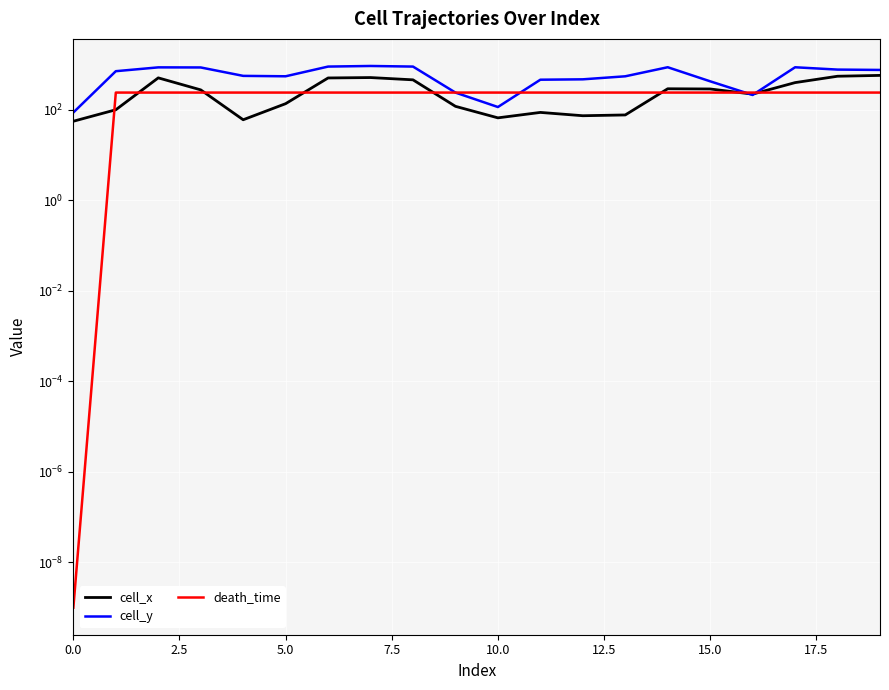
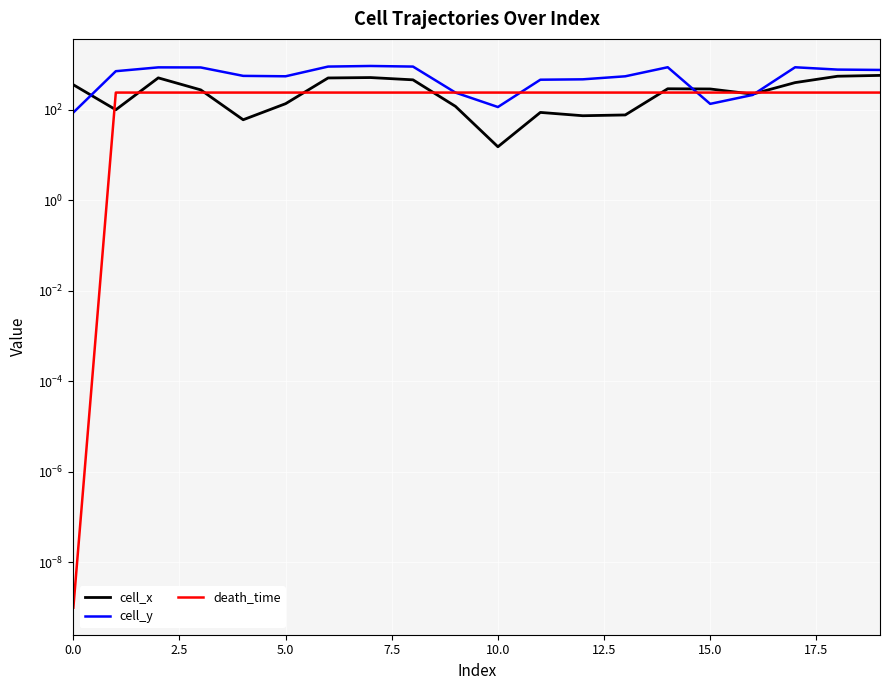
cell_x, 0.0: 60 -> 400
cell_x, 10.0: 70 -> 15
cell_y, 15.0: 400 -> 140
